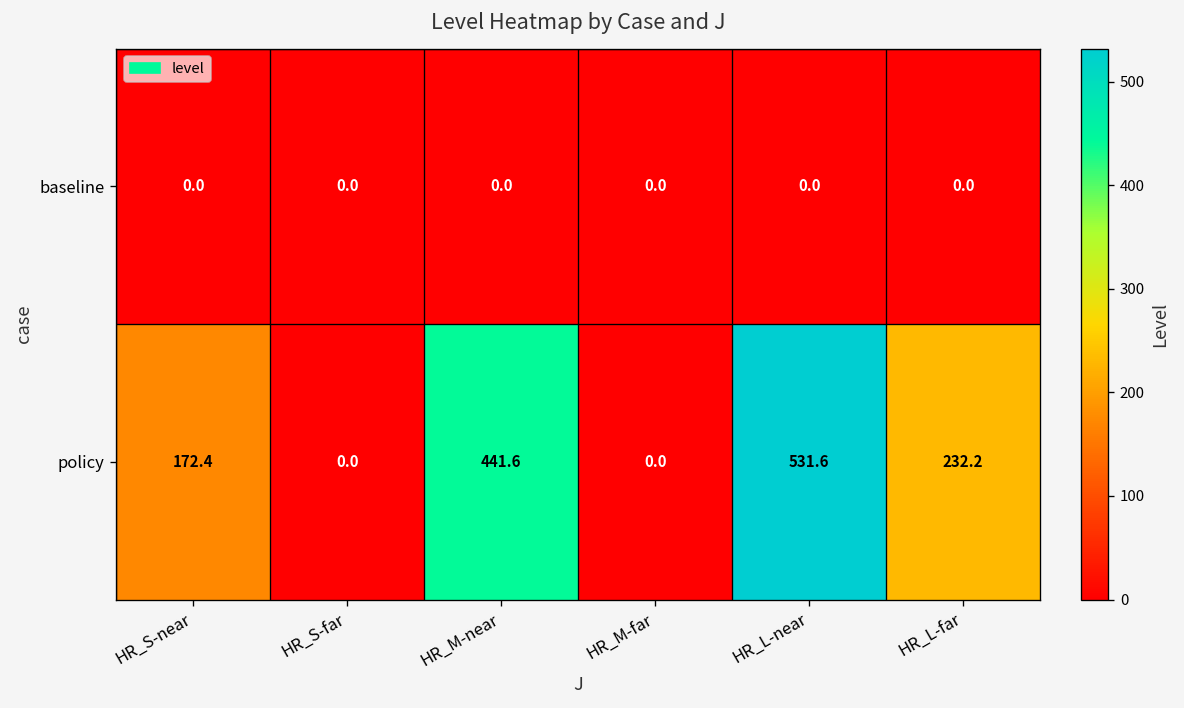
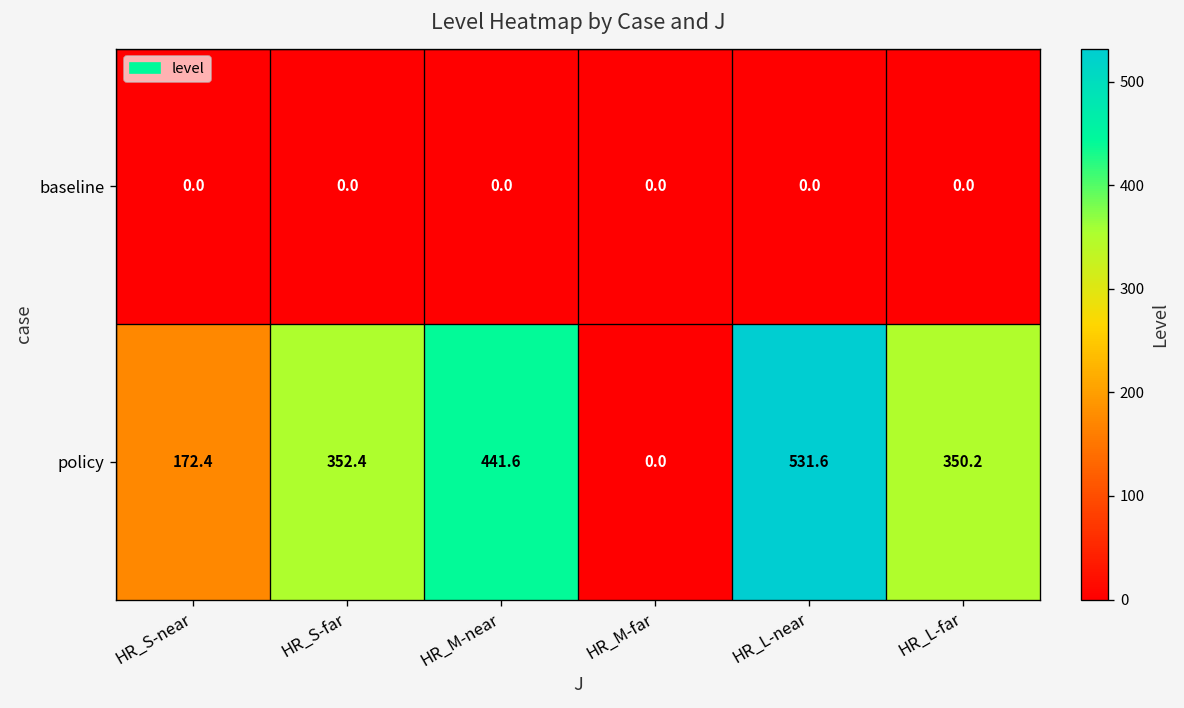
policy, HR_S-far: 0.0 -> 352.4
policy, HR_L-far: 232.2 -> 350.2
